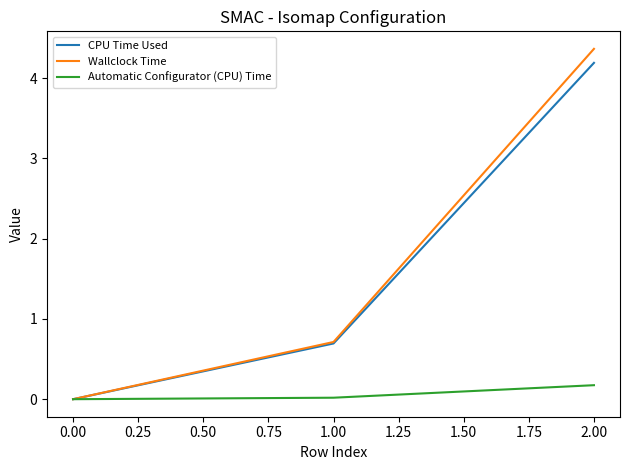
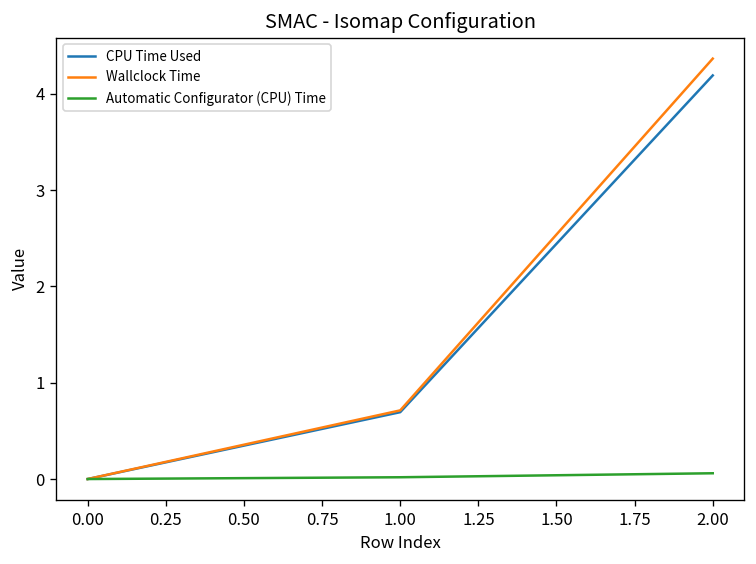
Automatic Configurator (CPU) Time, 2.00: 0.2 -> 0.1
